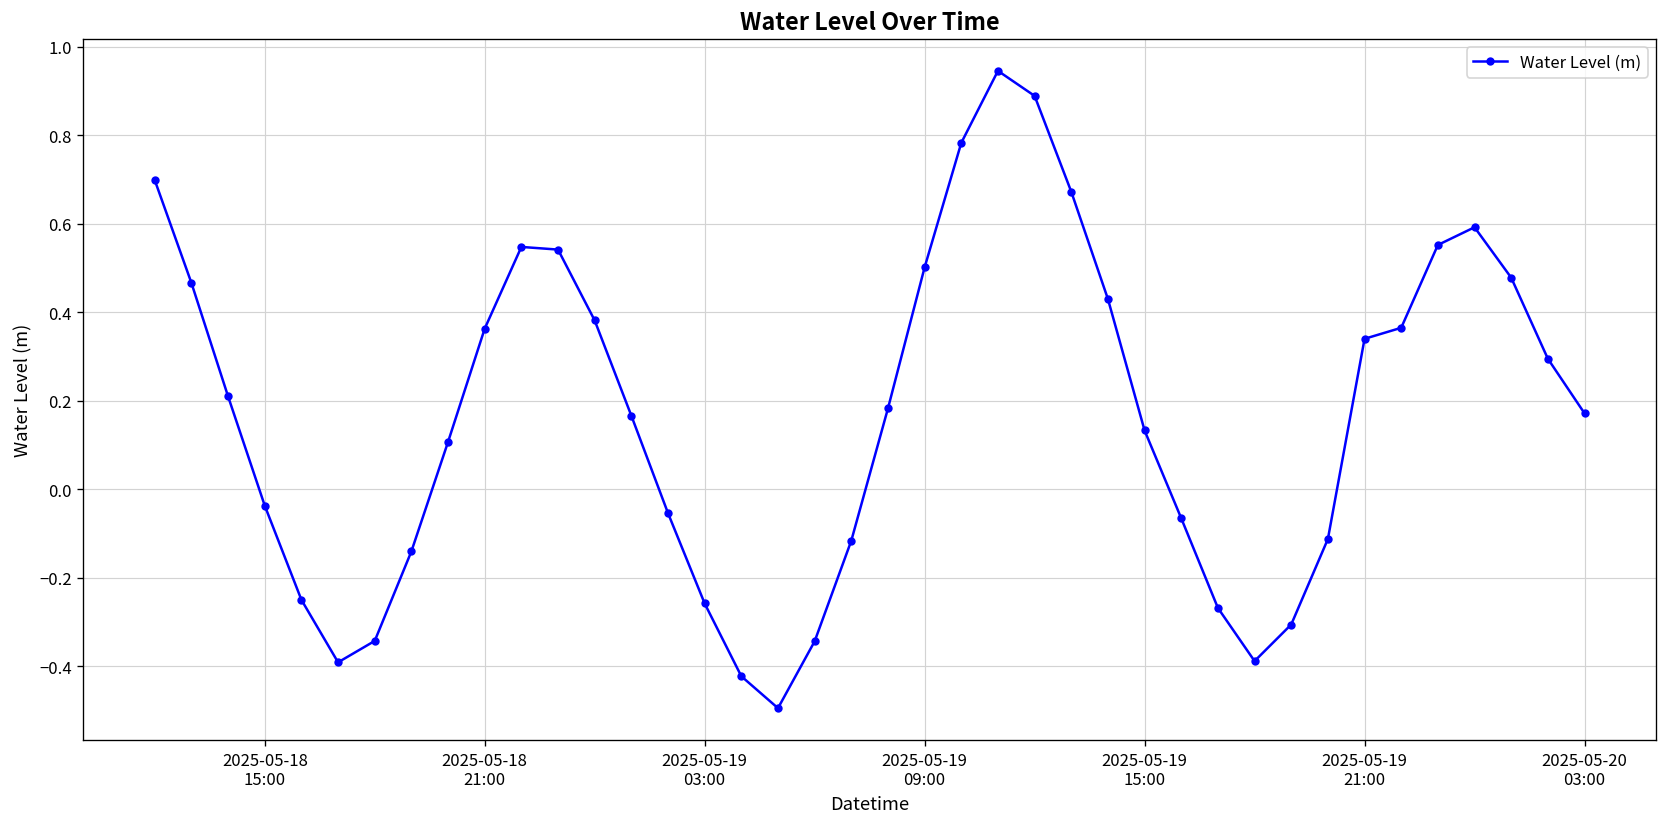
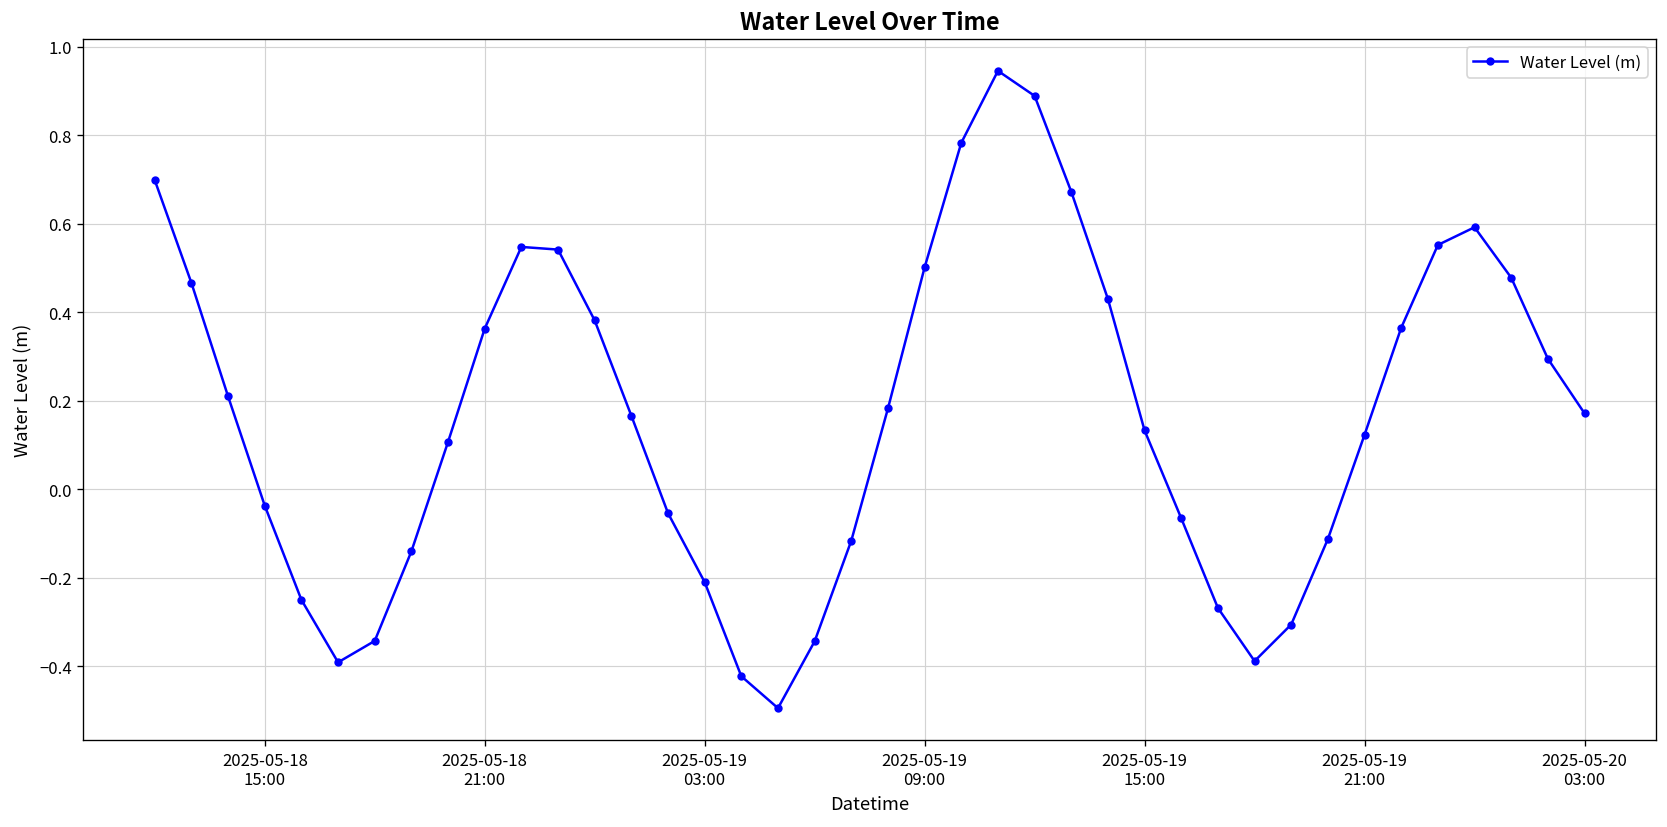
2025-05-19 03:00: -0.26 -> -0.21
2025-05-19 21:00: 0.34 -> 0.12
